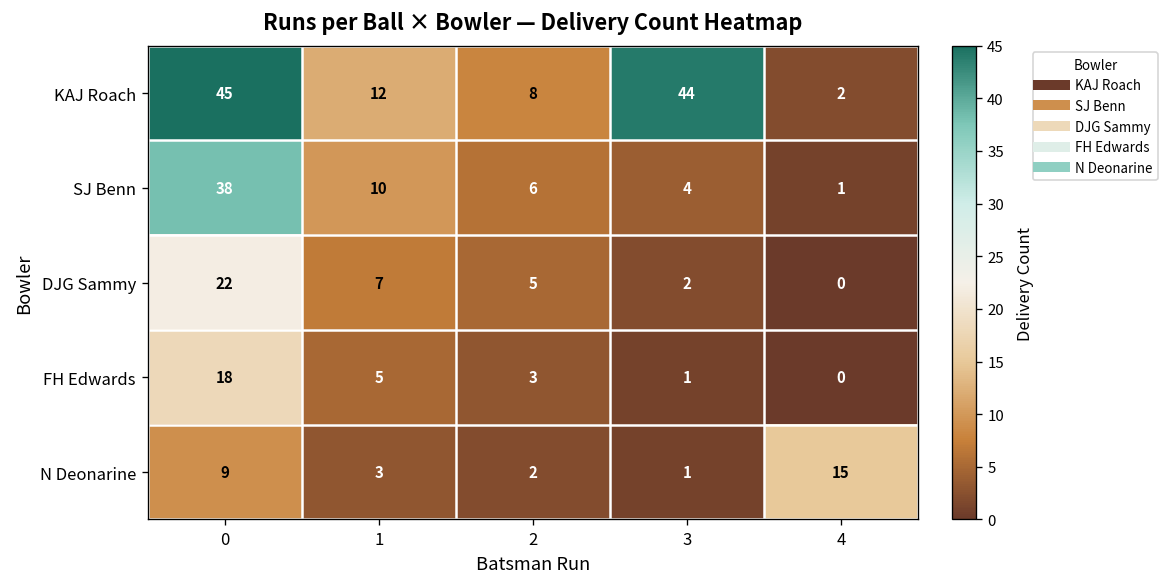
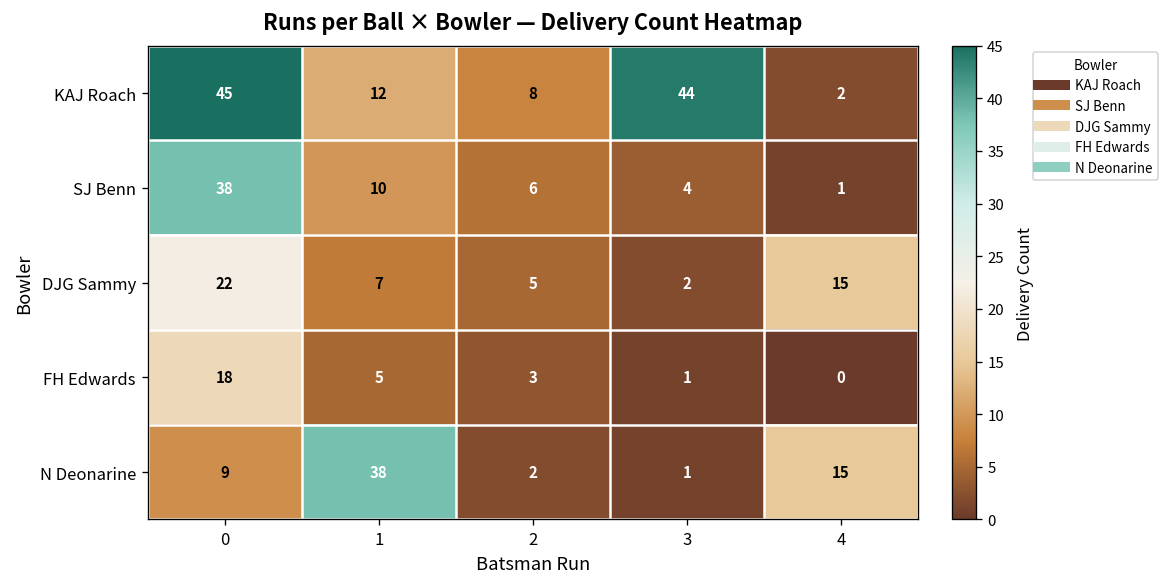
DJG Sammy, 4: 0 -> 15
N Deonarine, 1: 3 -> 38
